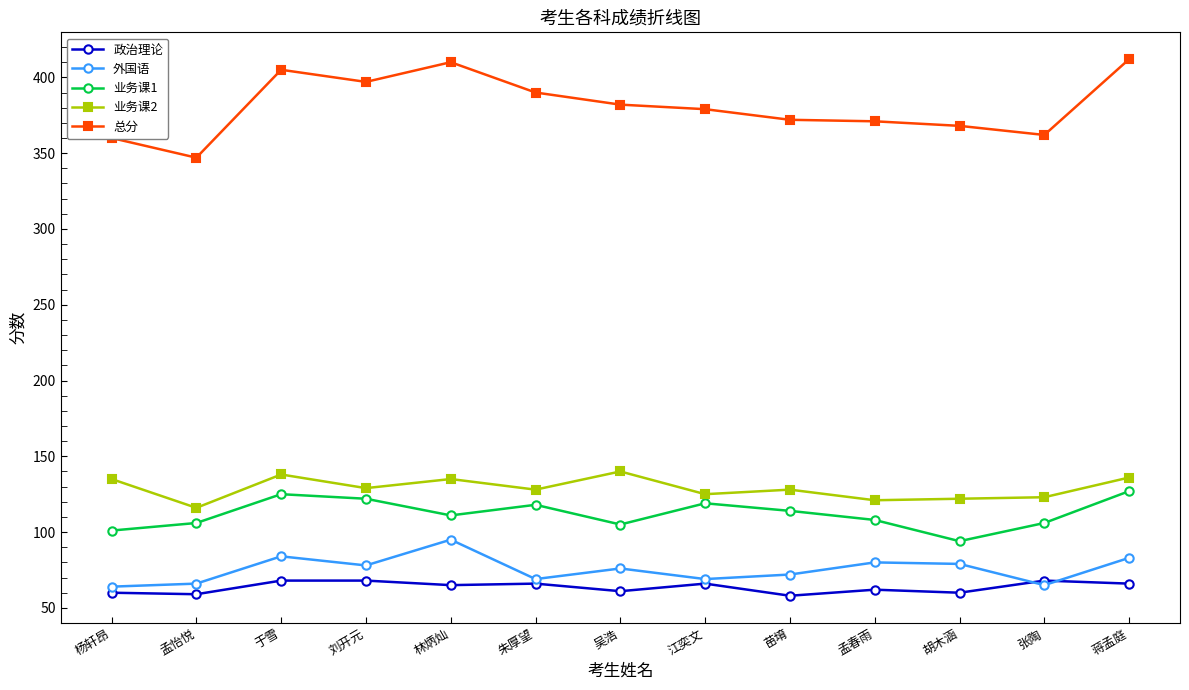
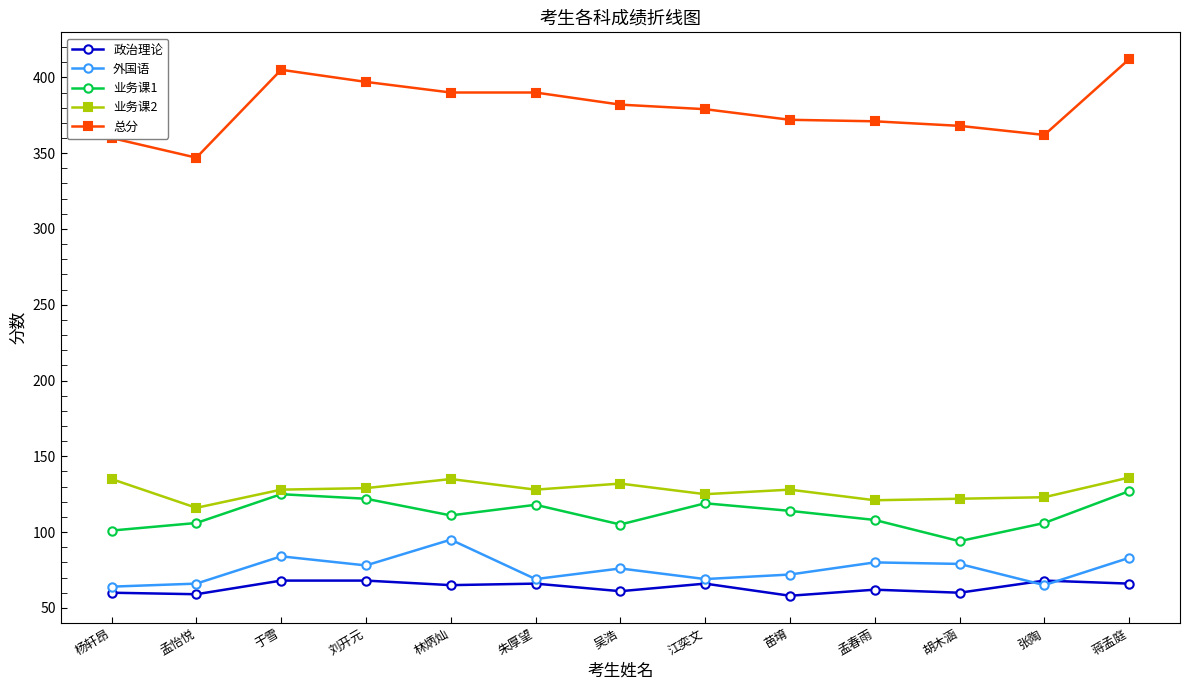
业务课2, 于雪: 138 -> 128
总分, 林炳灿: 410 -> 390
业务课2, 吴浩: 140 -> 132
